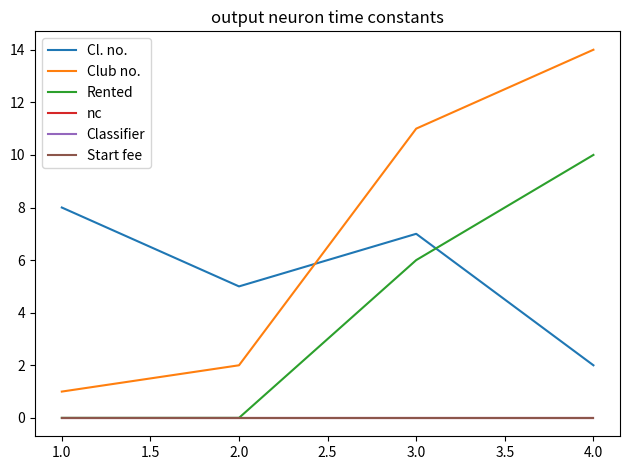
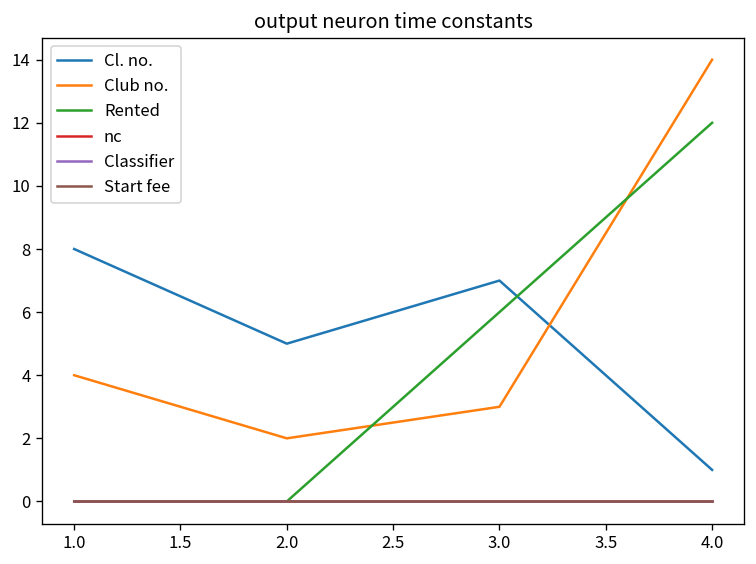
Club no., 1.0: 1 -> 4
Club no., 3.0: 11 -> 3
Cl. no., 4.0: 2 -> 1
Rented, 4.0: 10 -> 12
